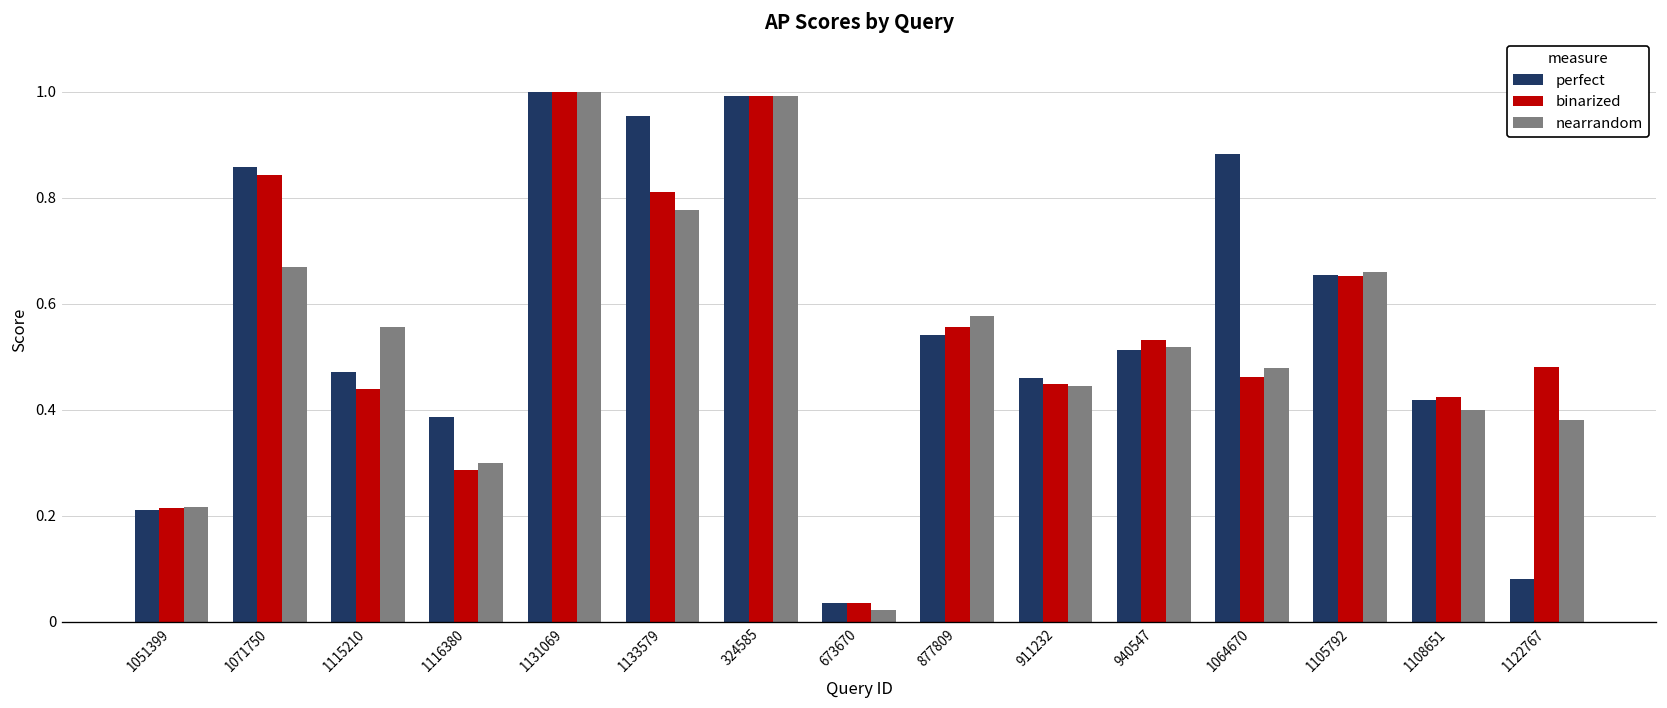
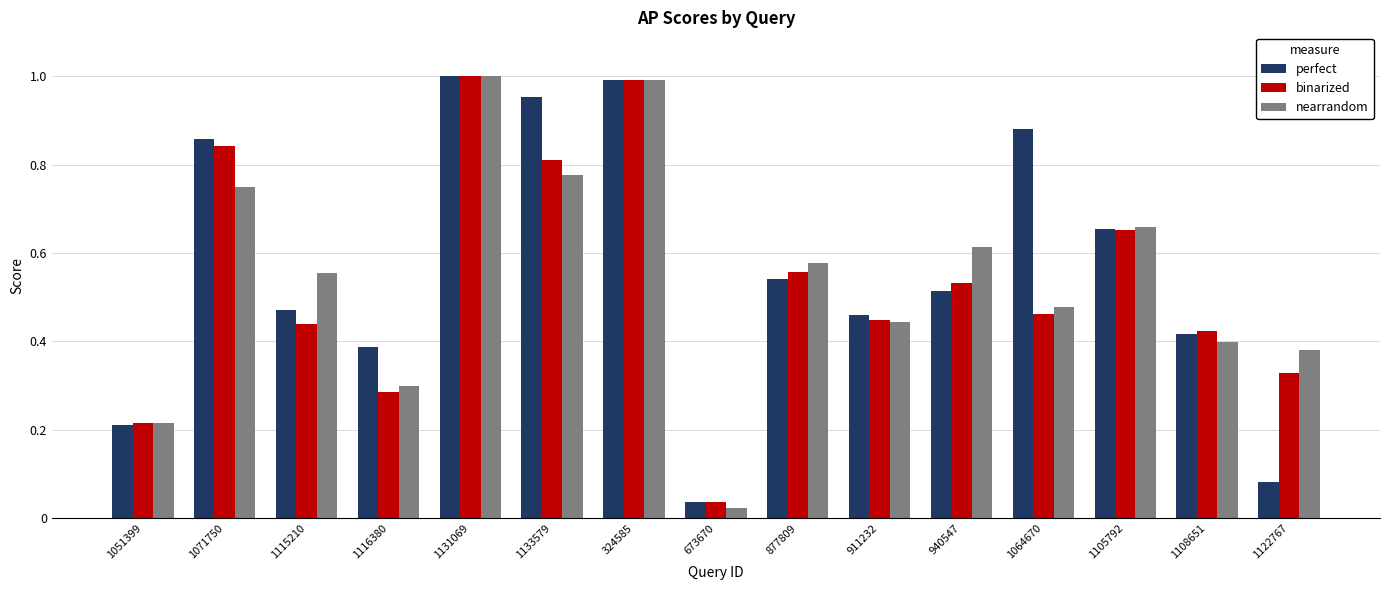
nearrandom, 1071750: 0.67 -> 0.75
nearrandom, 940547: 0.52 -> 0.61
binarized, 1122767: 0.48 -> 0.33
